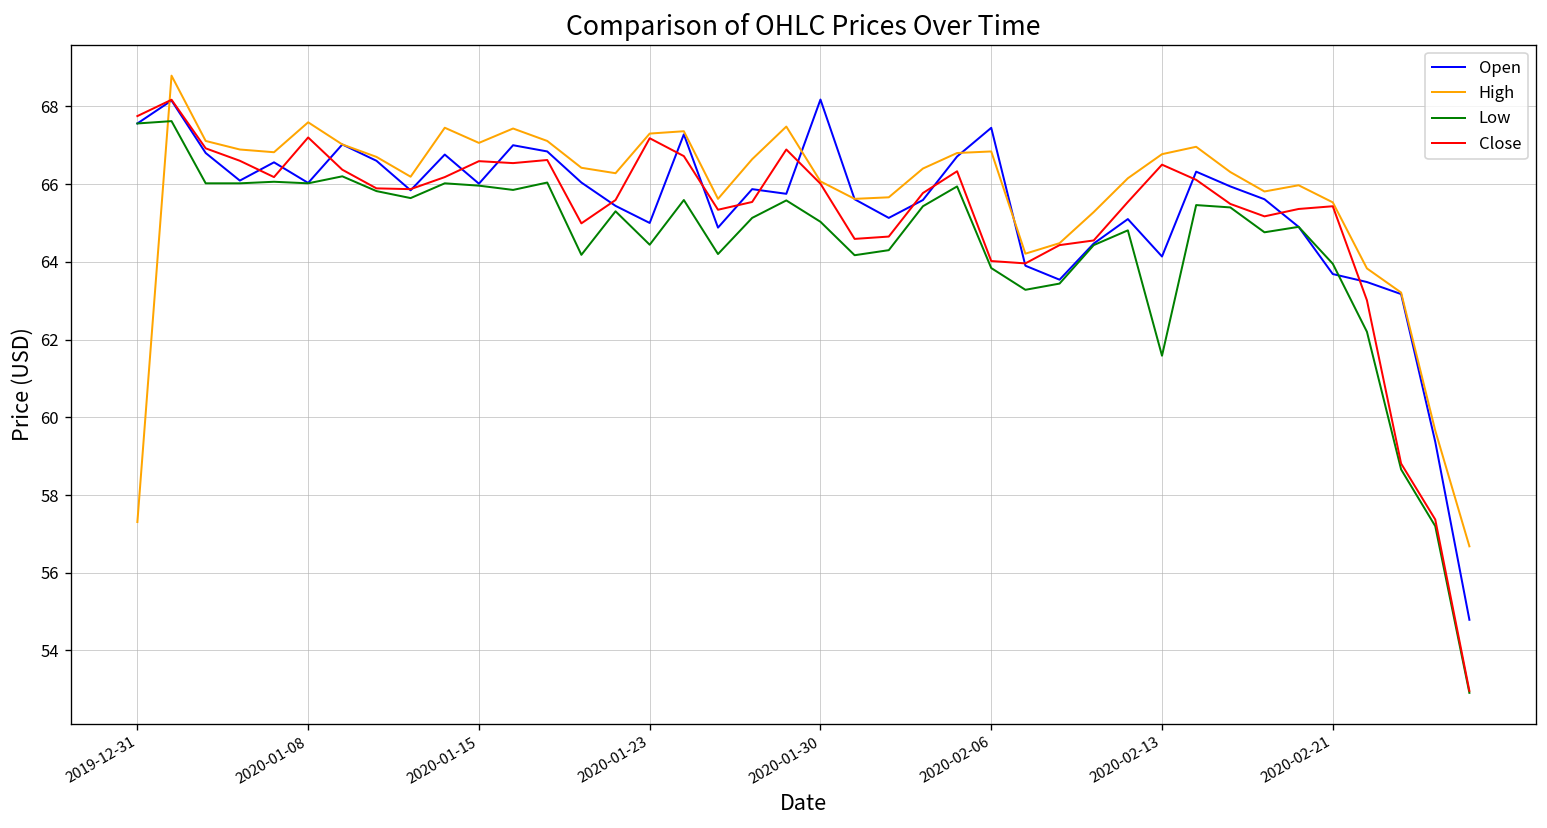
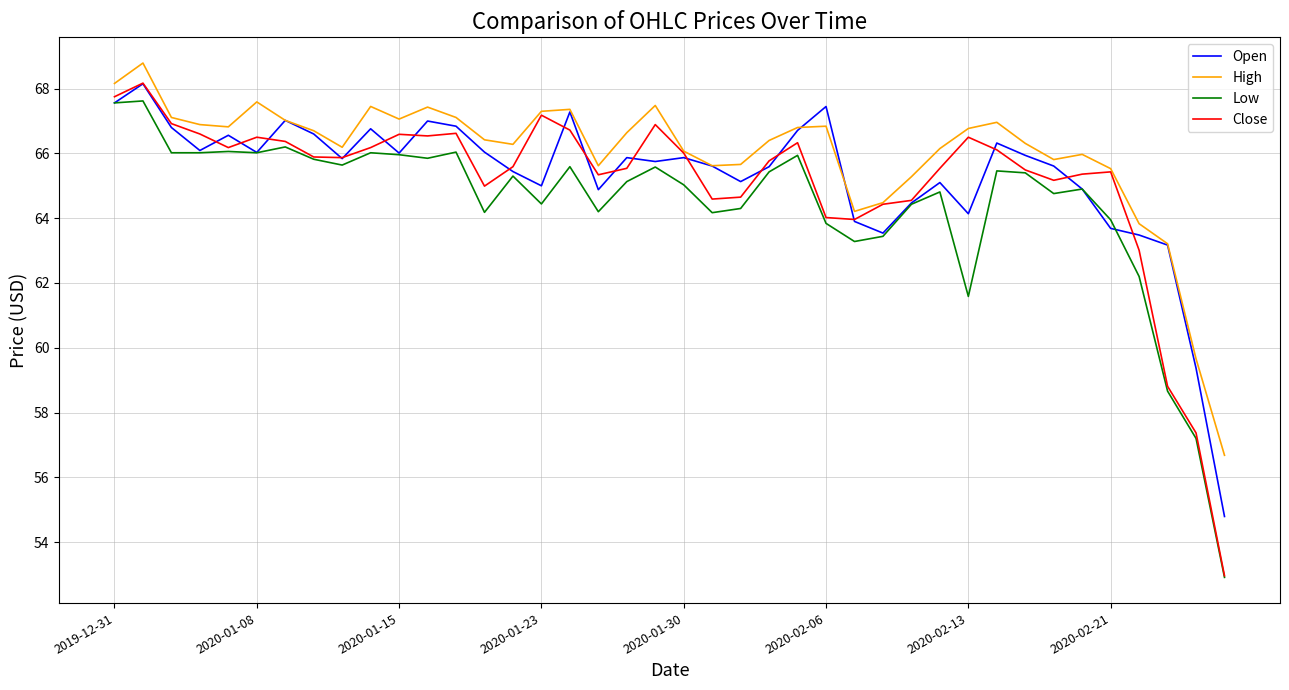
High, 2019-12-31: 57.3 -> 68.2
Close, 2020-01-08: 67.2 -> 66.5
Open, 2020-01-30: 68.2 -> 65.9
